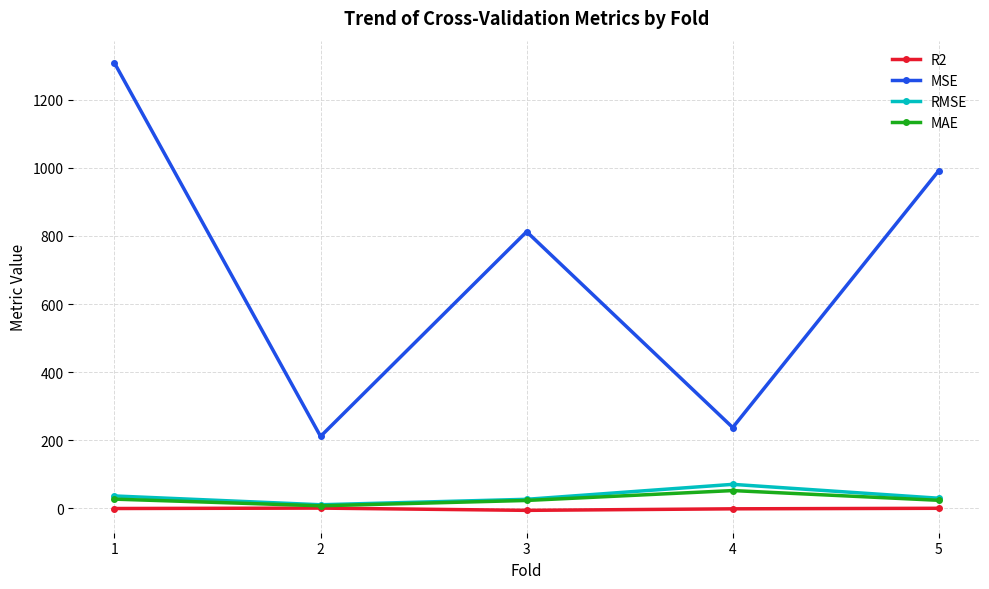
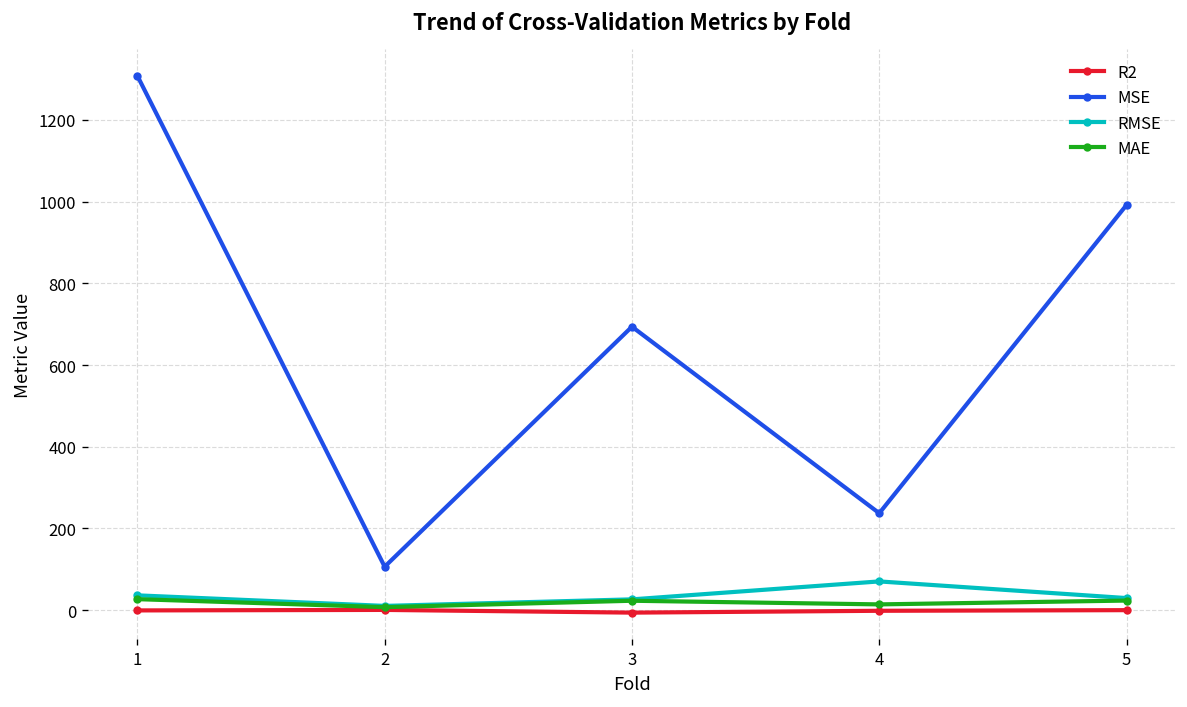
MSE, 2: 210 -> 110
MSE, 3: 810 -> 690
MAE, 4: 50 -> 10
